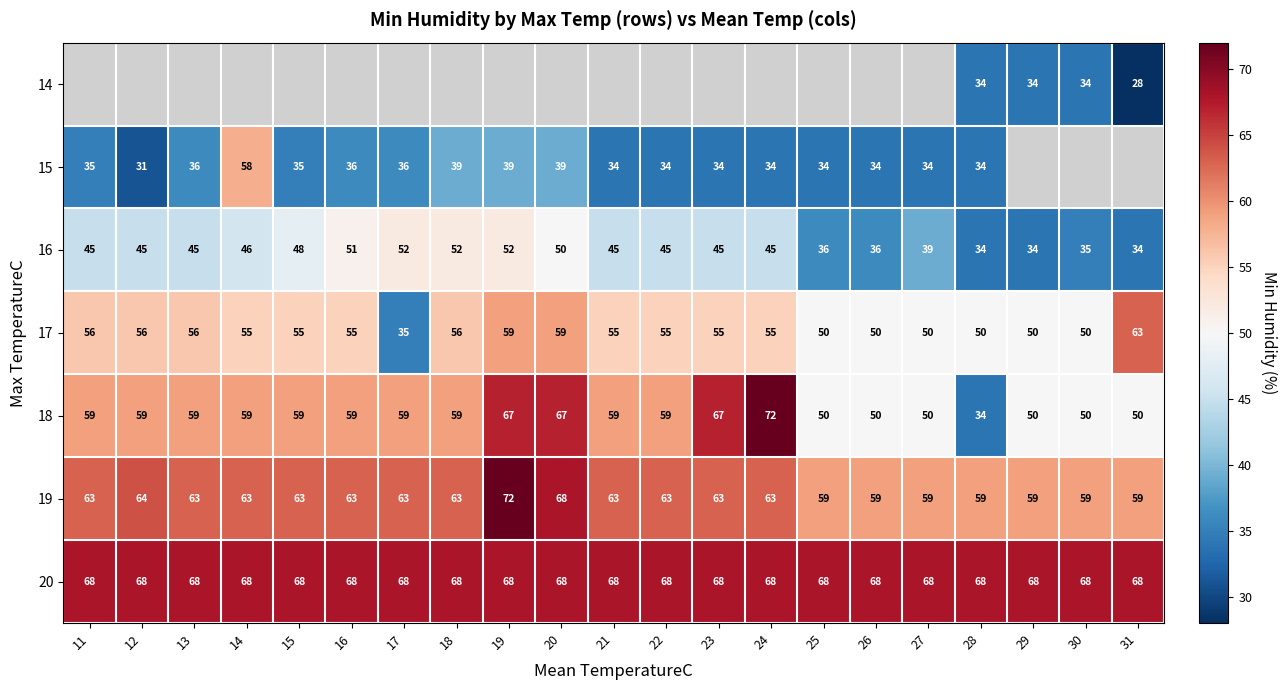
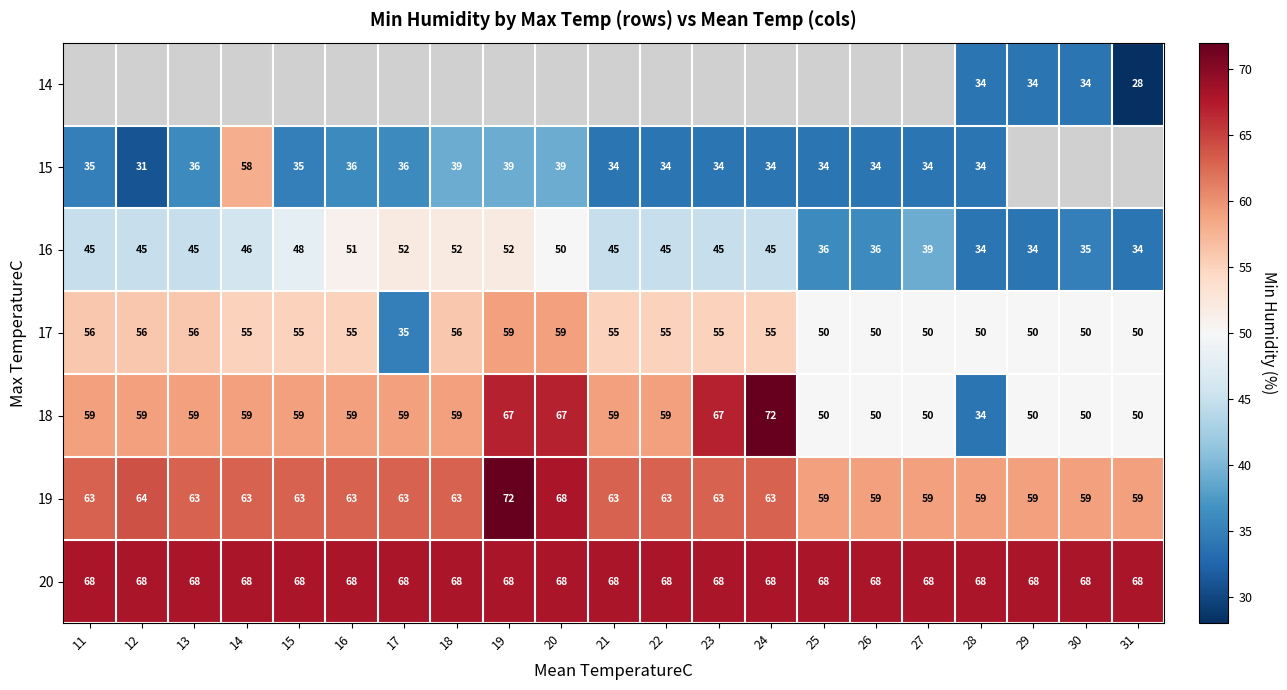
17, 31: 63 -> 50
